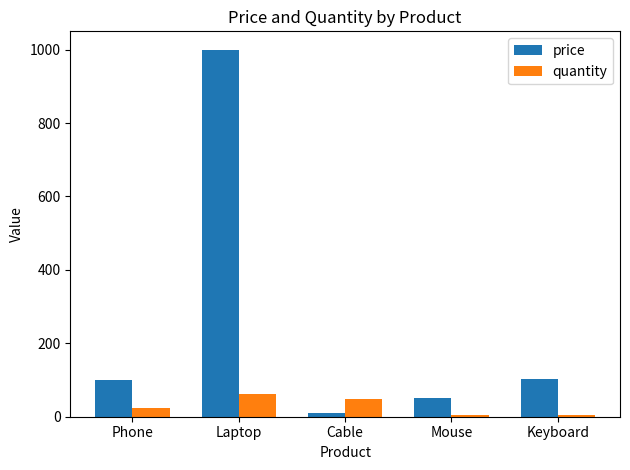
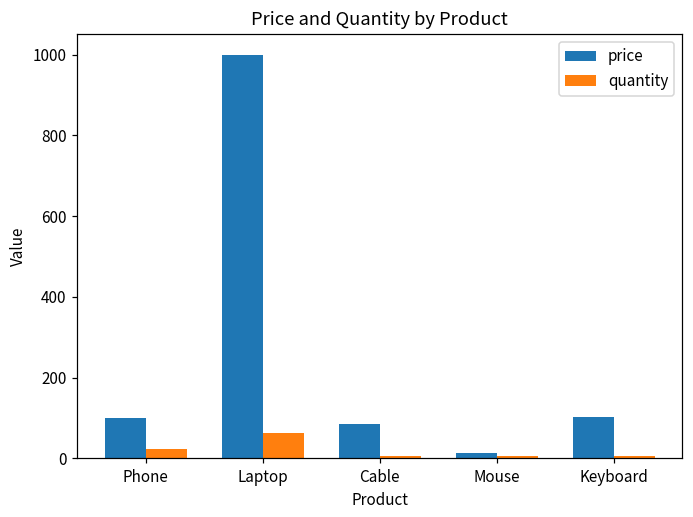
price, Cable: 10 -> 80
quantity, Cable: 50 -> 10
price, Mouse: 50 -> 10
